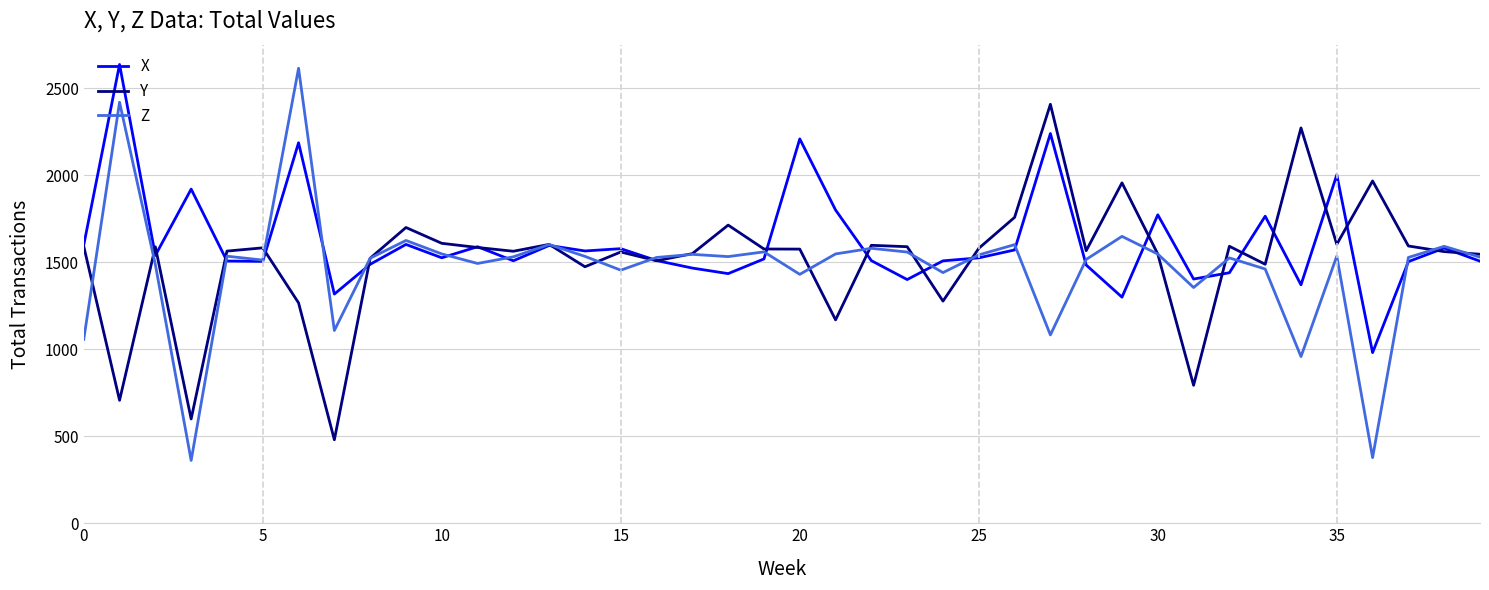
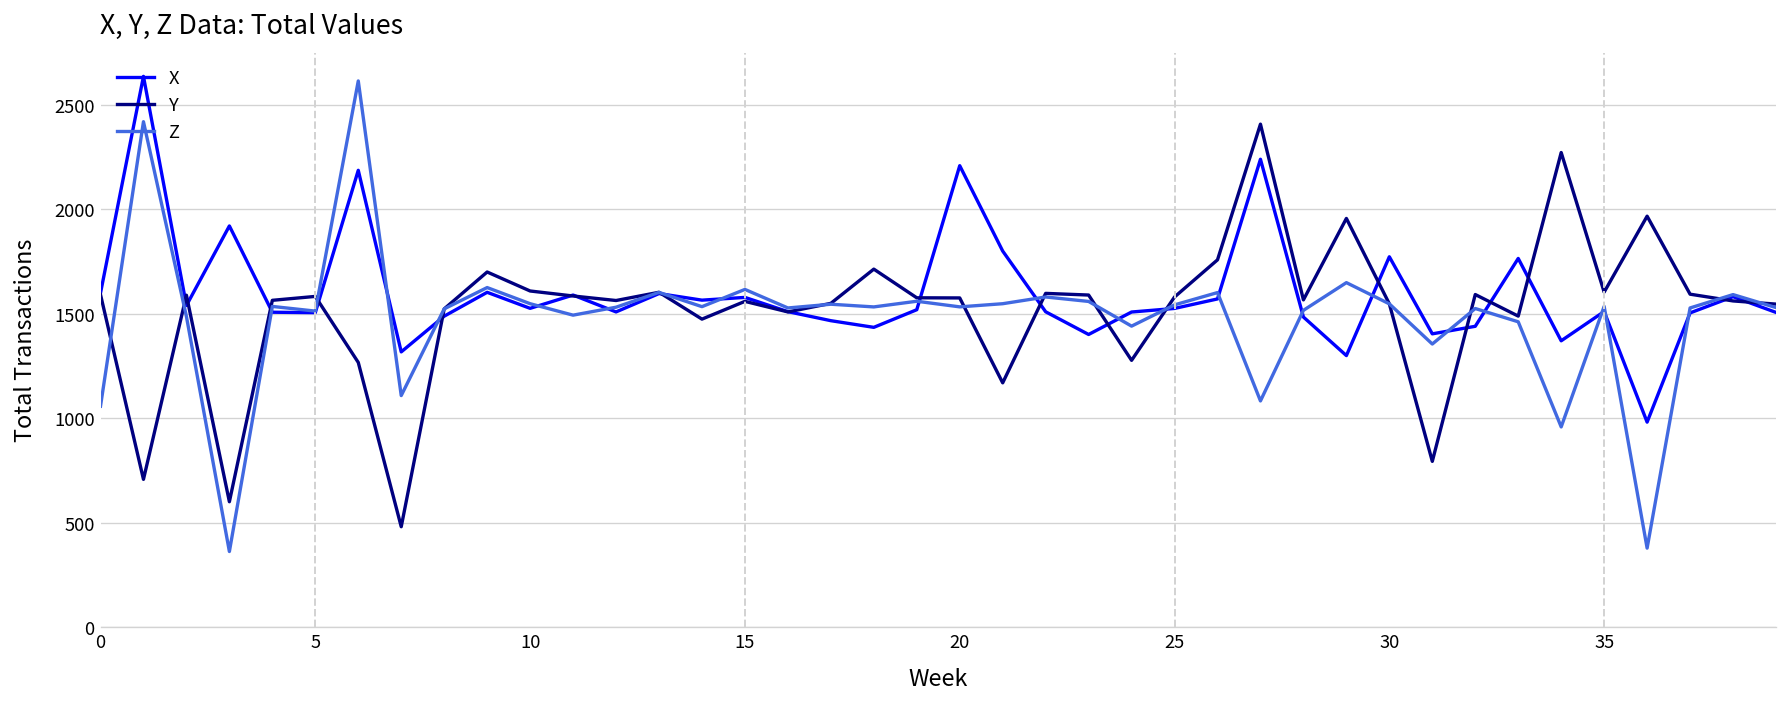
Z, 15: 1450 -> 1620
Z, 20: 1430 -> 1530
X, 35: 2000 -> 1510
